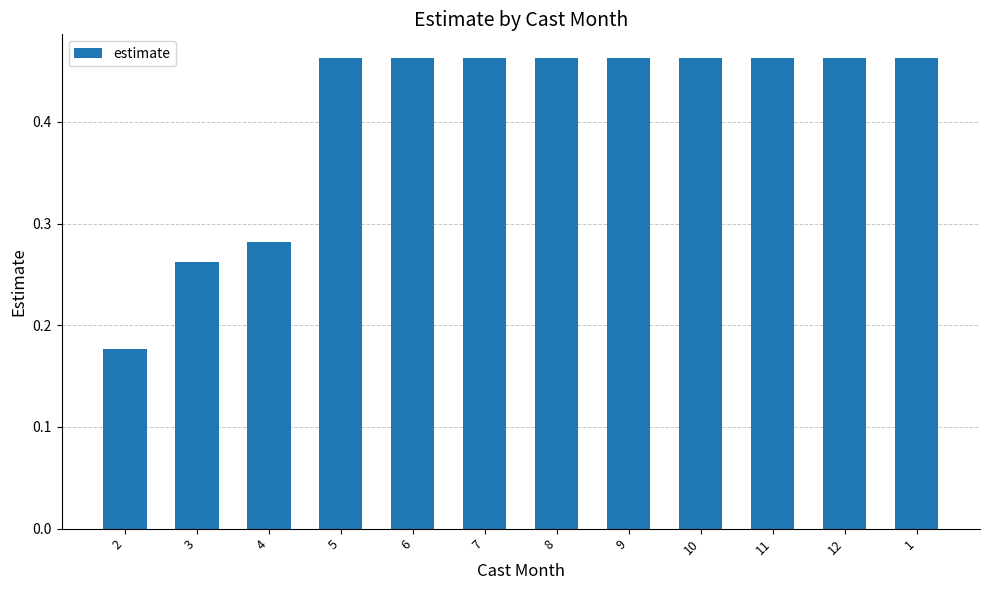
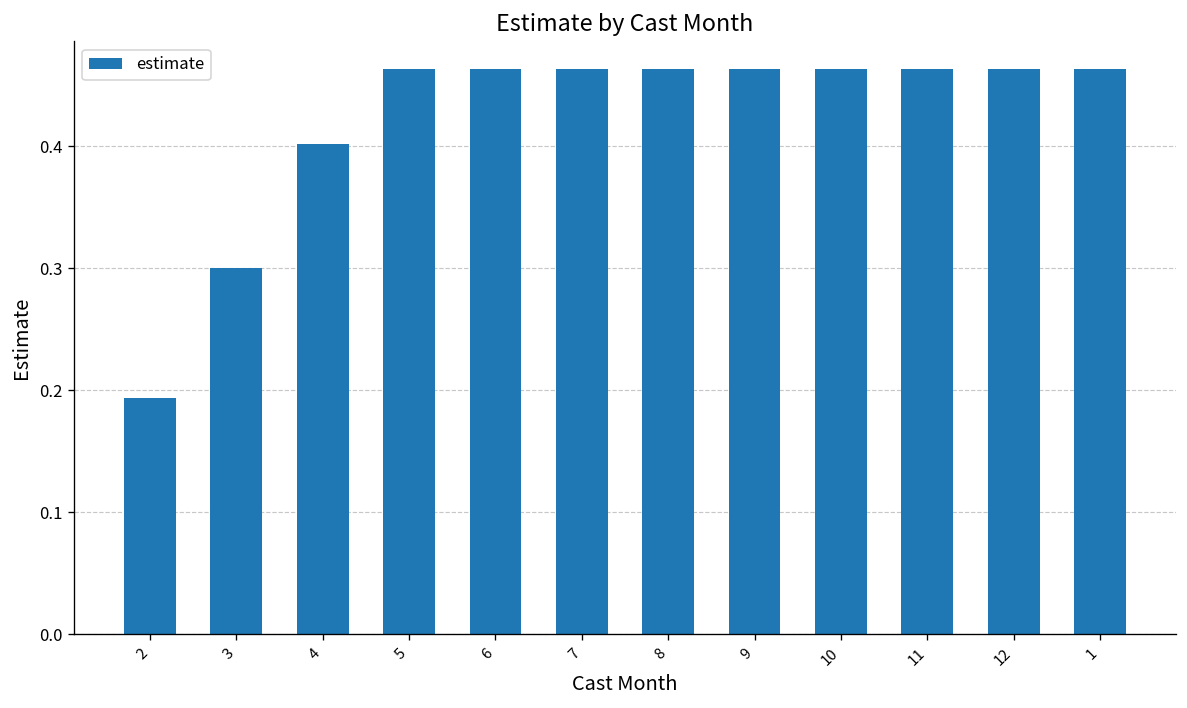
2: 0.177 -> 0.193
3: 0.263 -> 0.300
4: 0.282 -> 0.402
